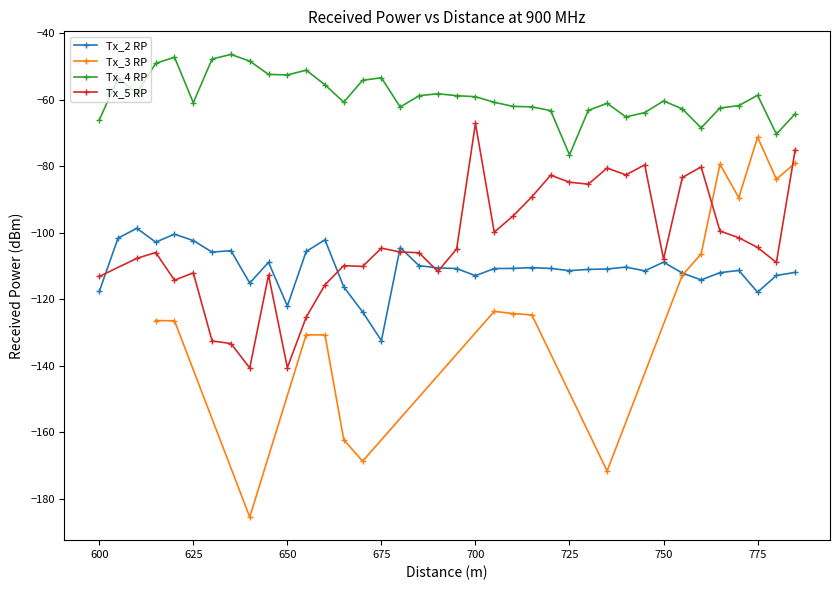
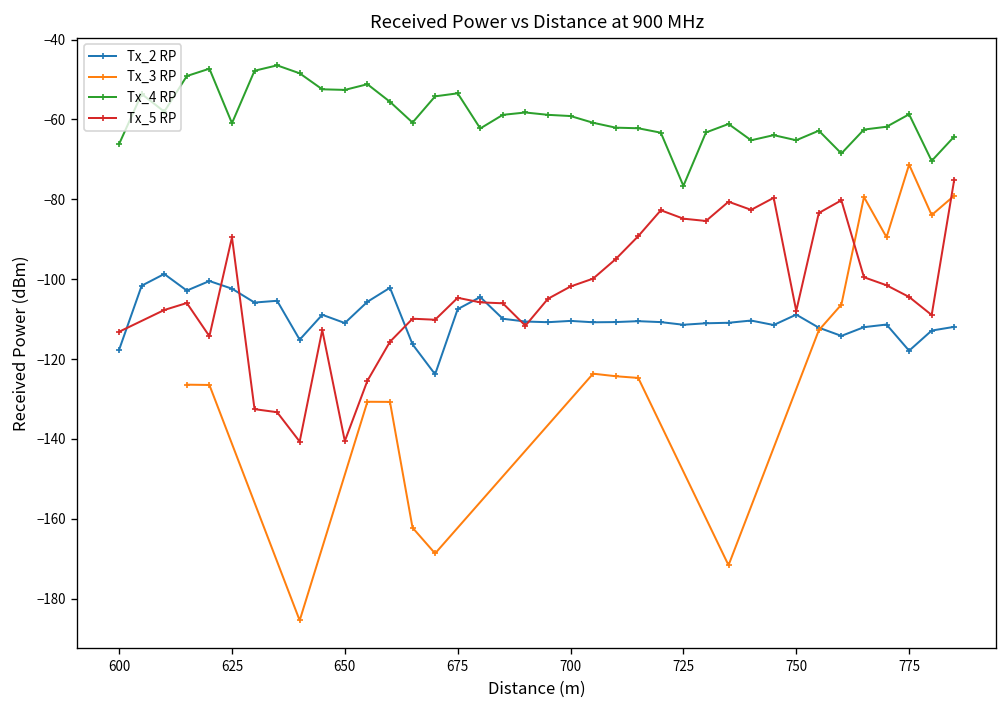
Tx_5 RP, 625: -112 -> -90
Tx_2 RP, 650: -122 -> -111
Tx_2 RP, 675: -132 -> -108
Tx_2 RP, 700: -113 -> -110
Tx_5 RP, 700: -67 -> -102
Tx_4 RP, 750: -60 -> -65
